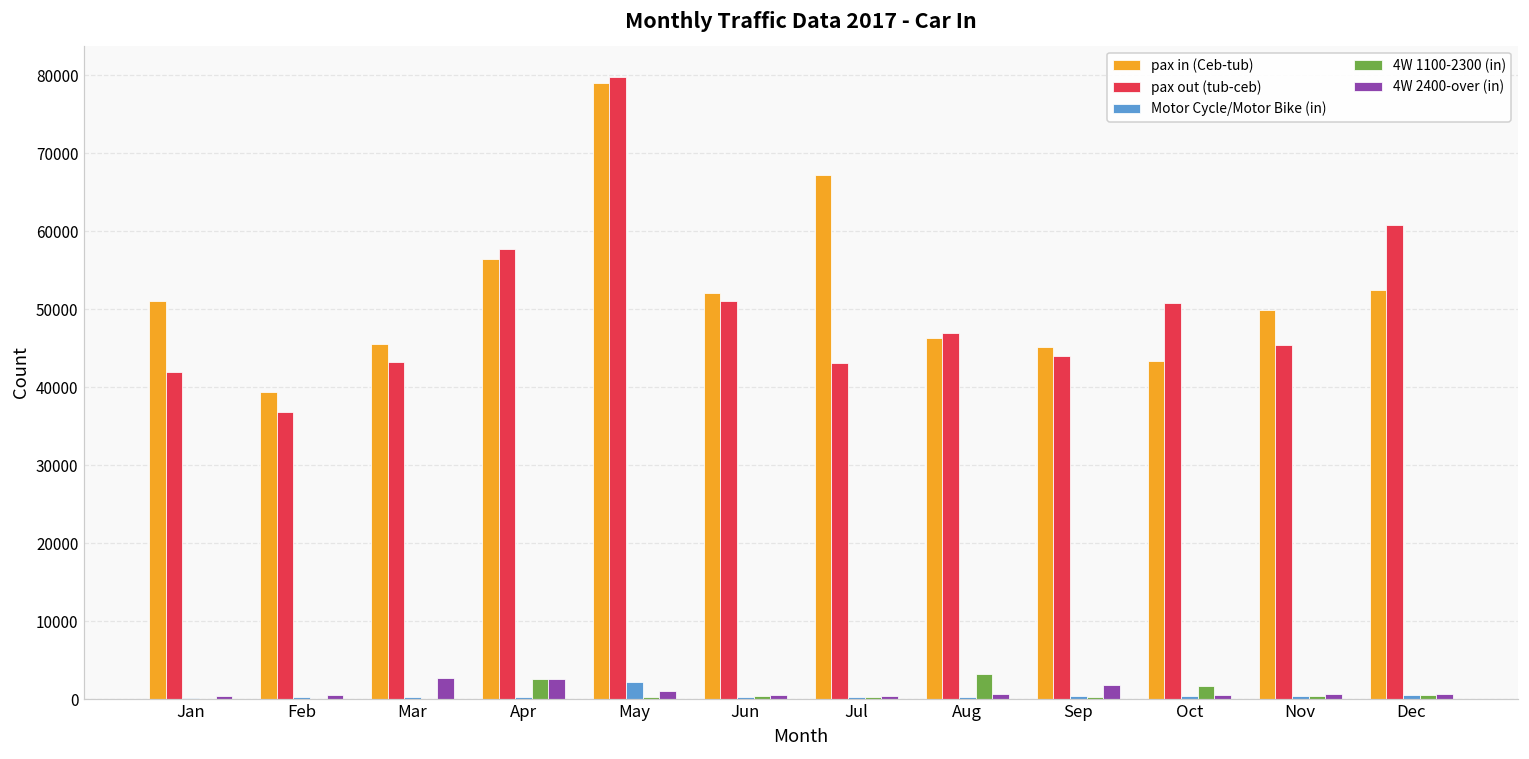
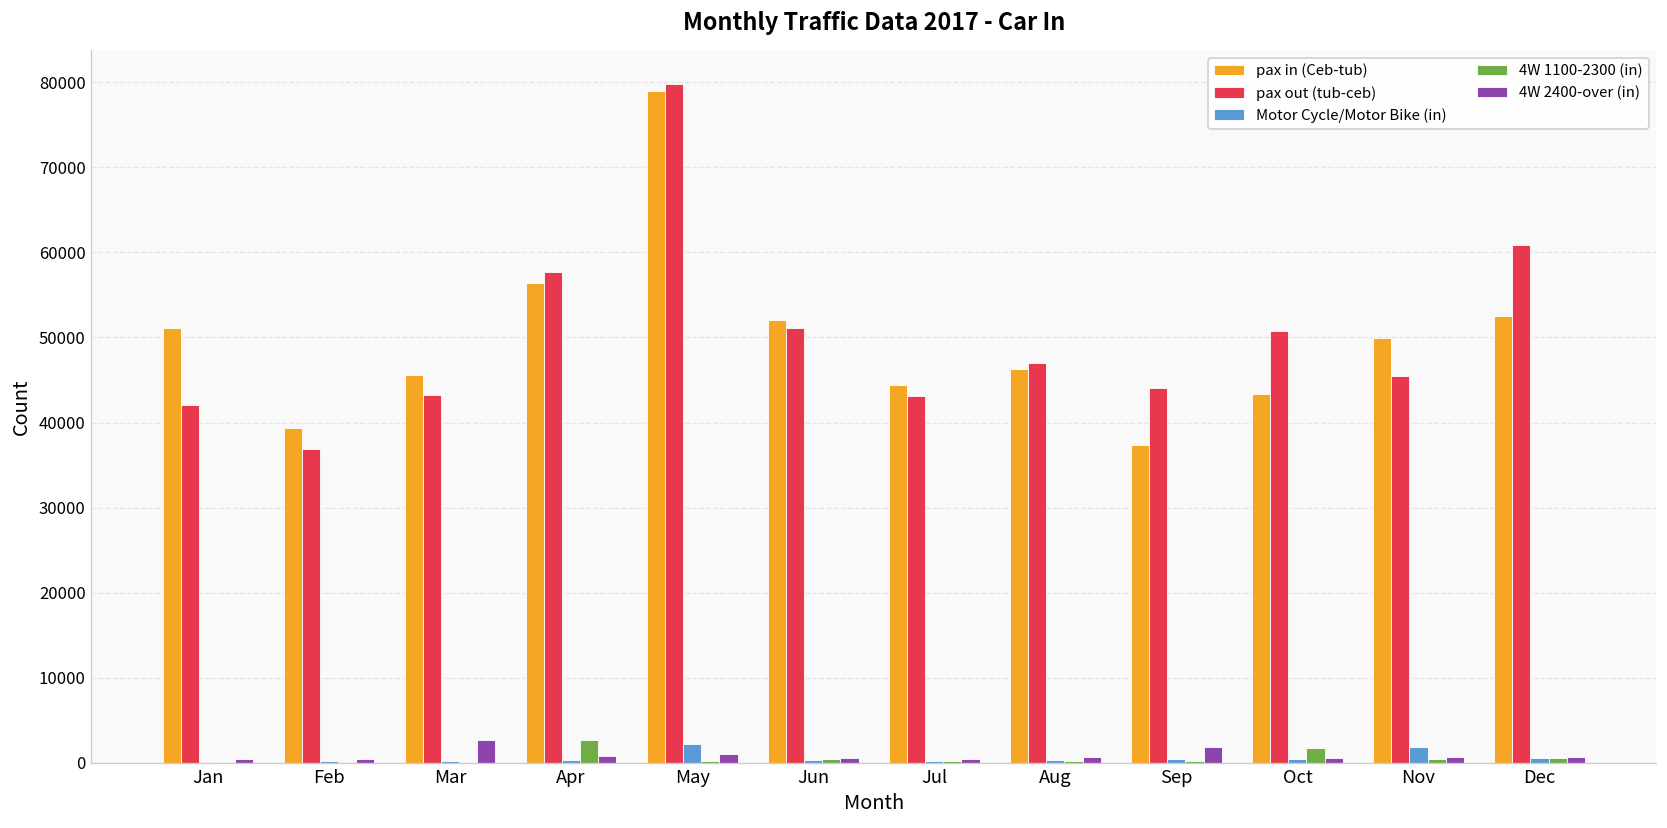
4W 2400-over (in), Apr: 3000 -> 1000
pax in (Ceb-tub), Jul: 67000 -> 44000
4W 1100-2300 (in), Aug: 3000 -> 0
pax in (Ceb-tub), Sep: 45000 -> 37000
Motor Cycle/Motor Bike (in), Nov: 0 -> 2000
